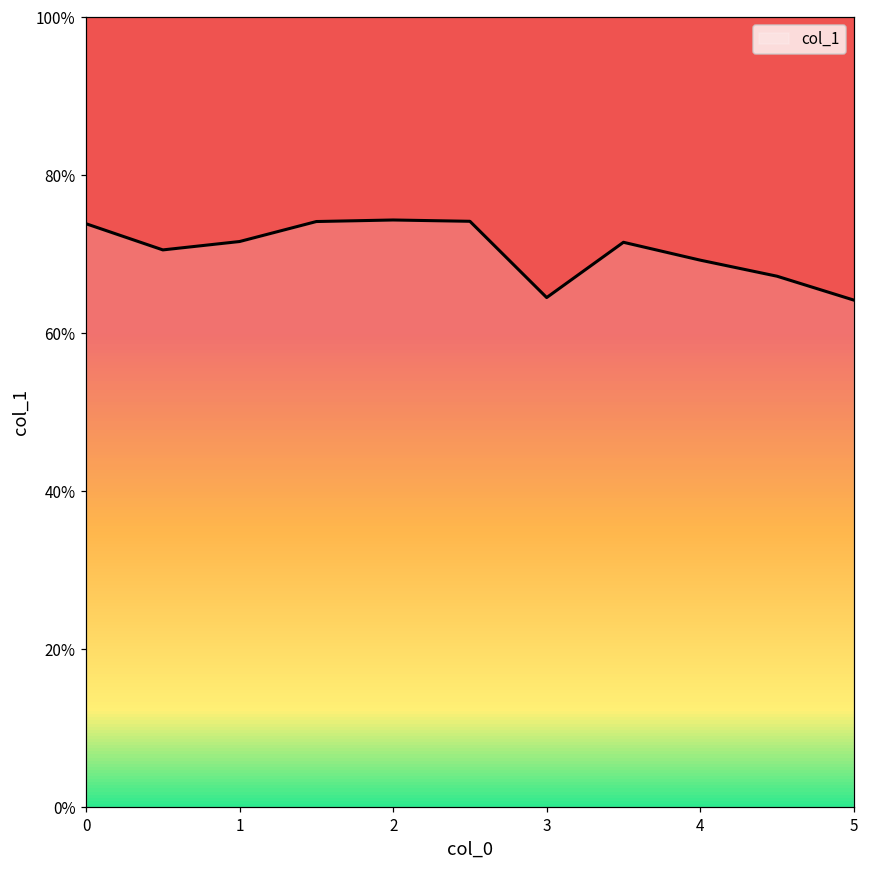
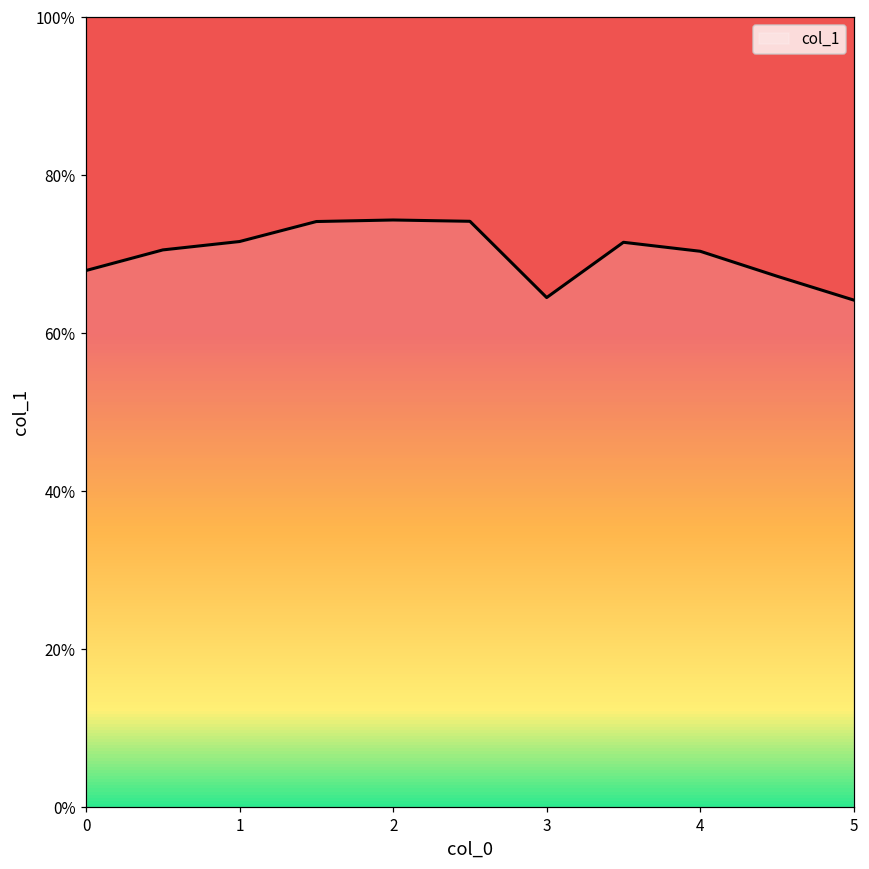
0: 74% -> 68%
4: 69% -> 70%
